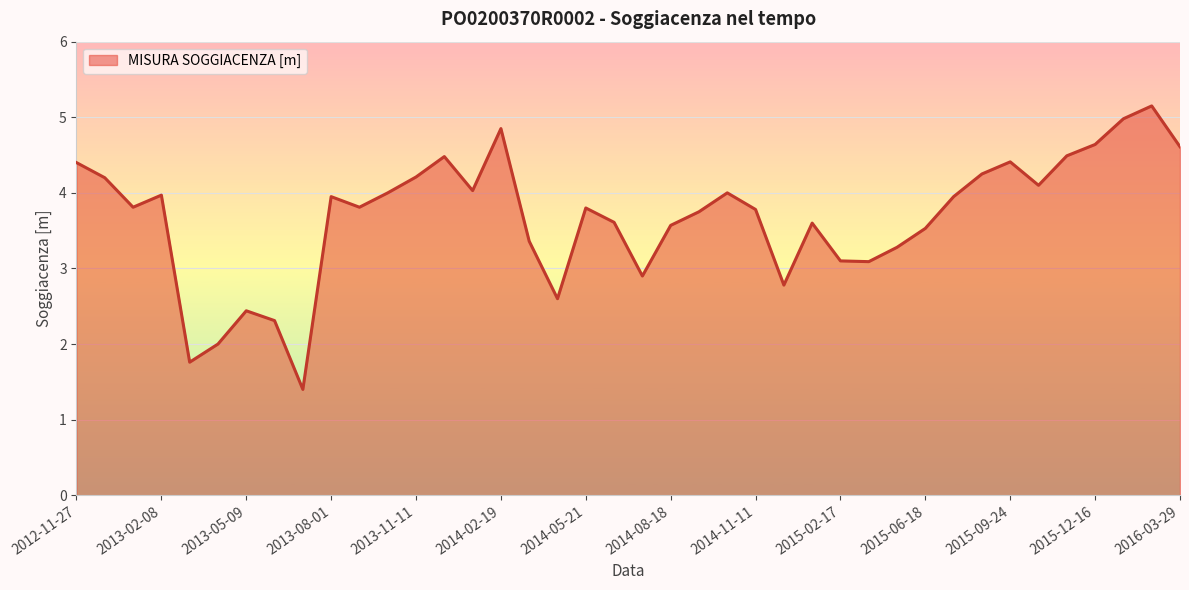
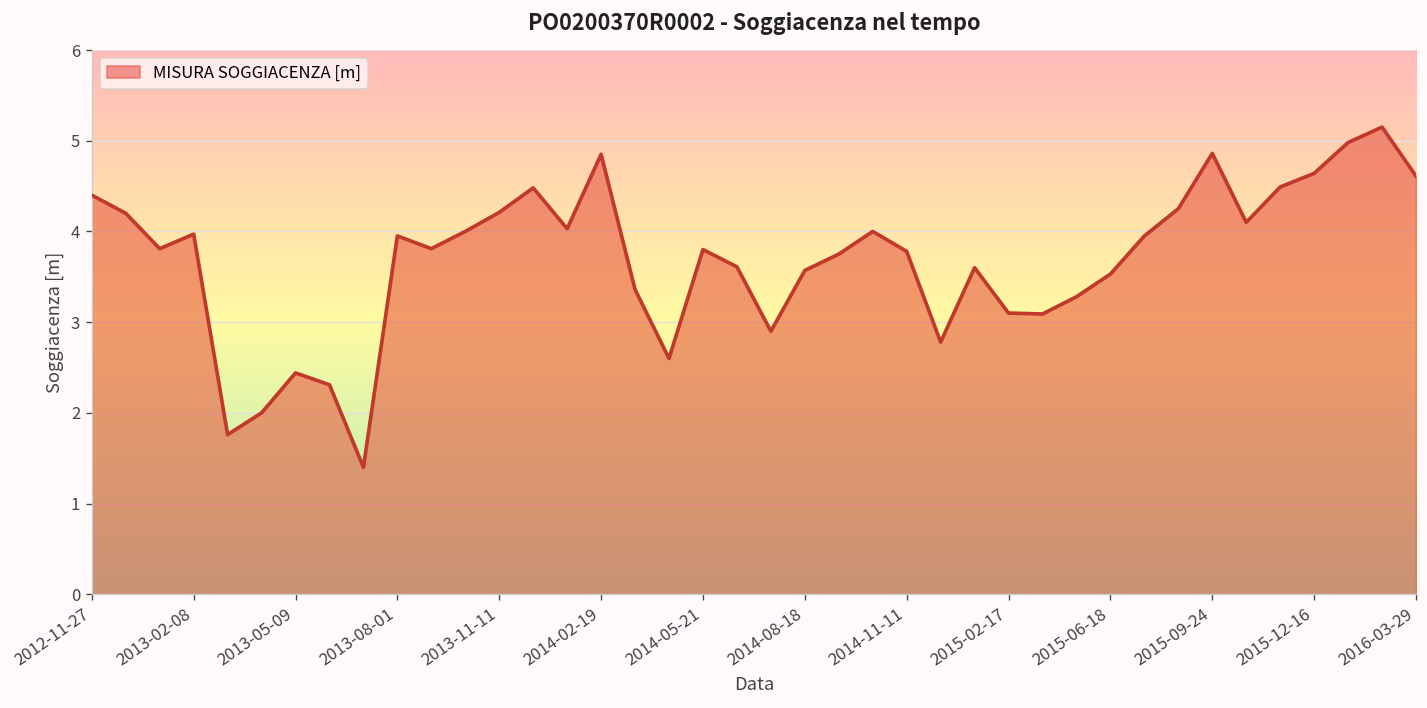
2015-09-24: 4.4 -> 4.9
